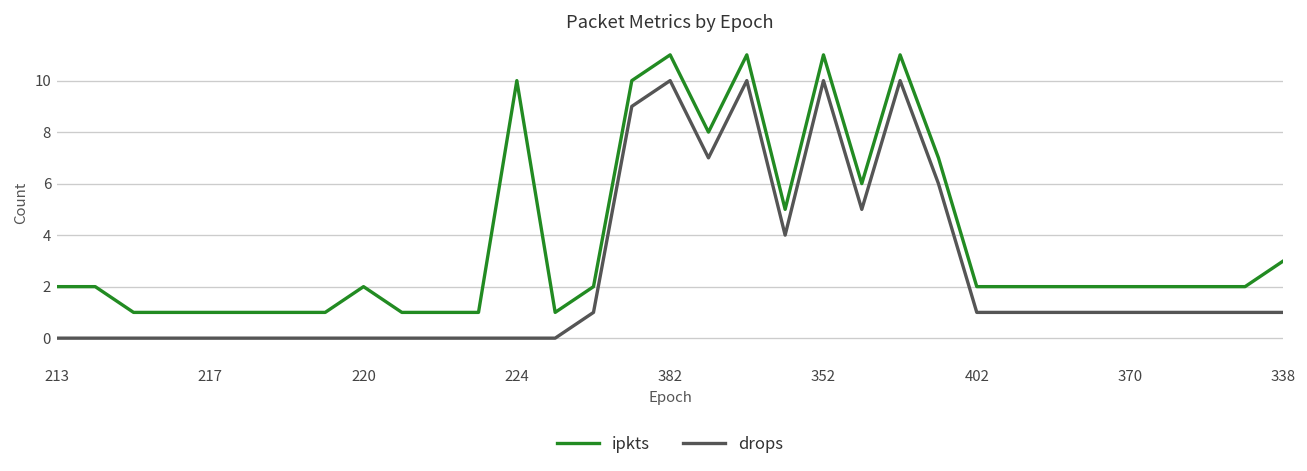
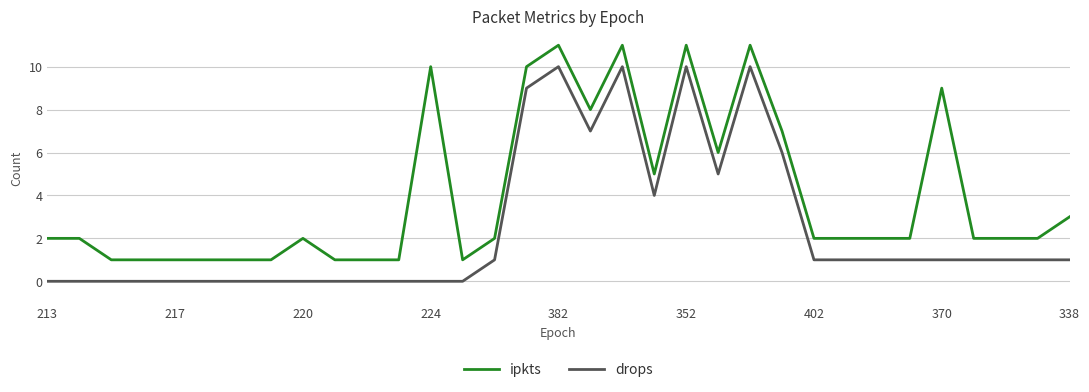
ipkts, 370: 2 -> 9
